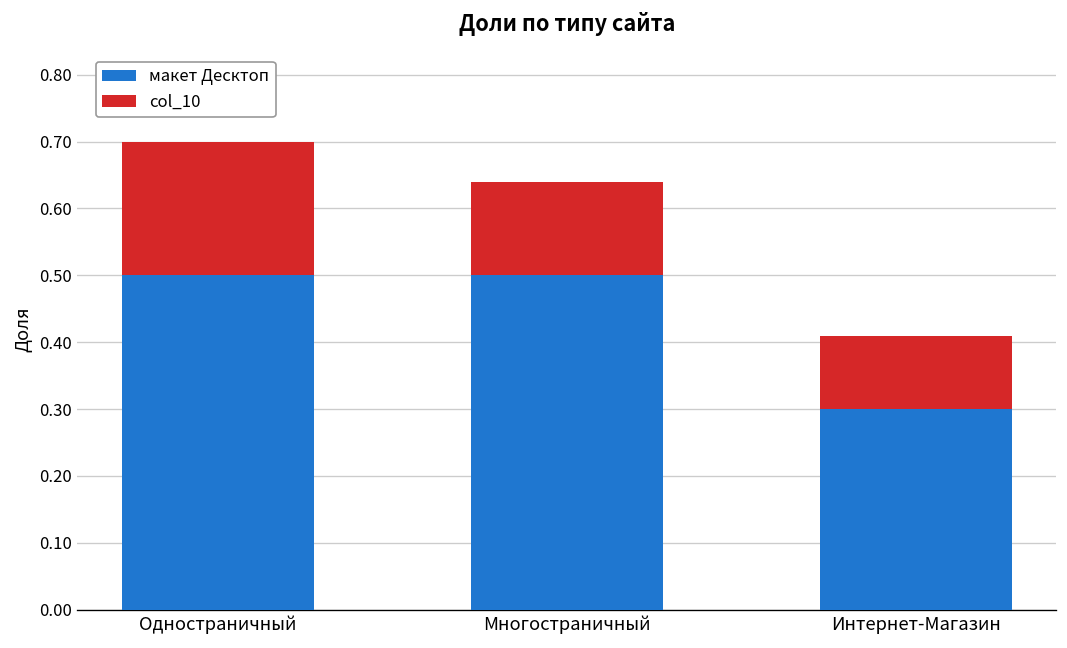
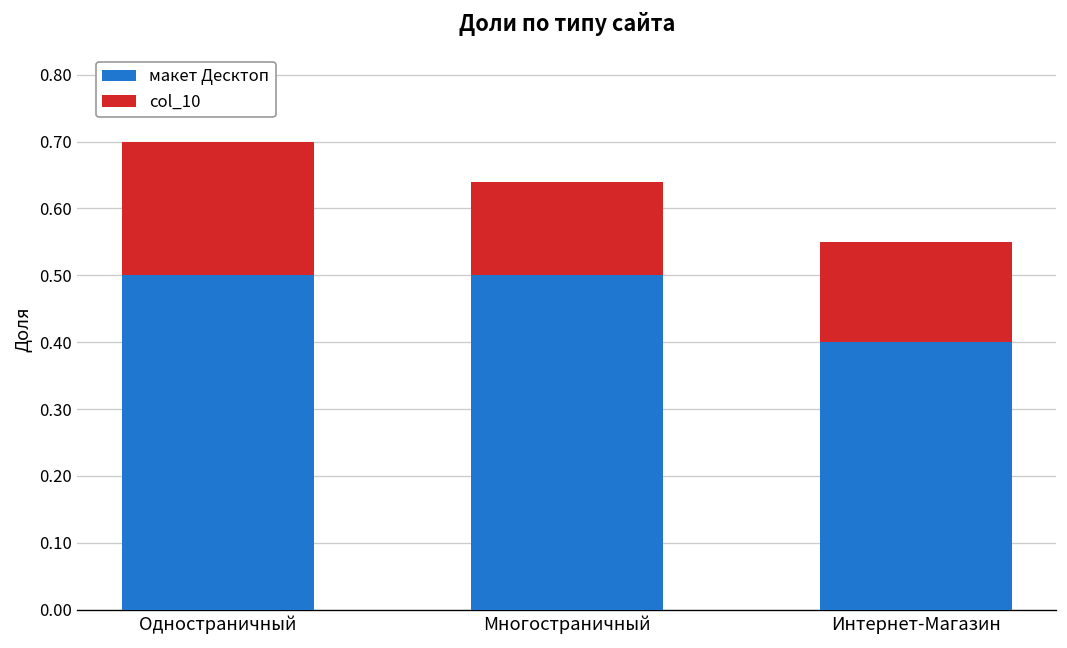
макет Десктоп, Интернет-Магазин: 0.3 -> 0.4
col_10, Интернет-Магазин: 0.11 -> 0.15
